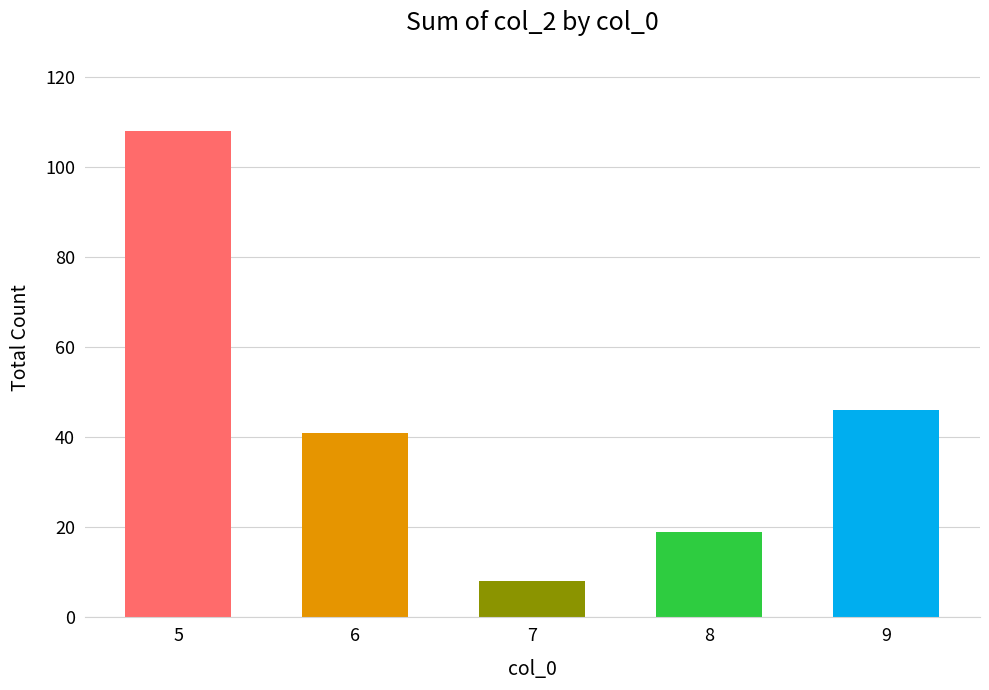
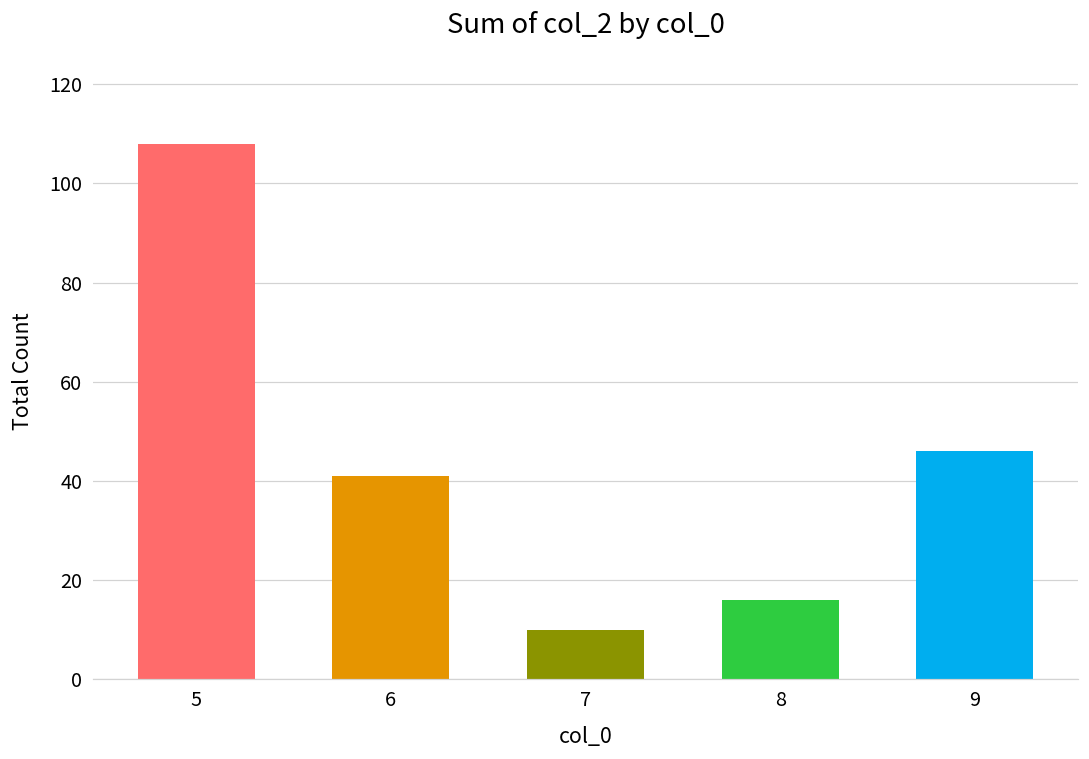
7: 8 -> 10
8: 19 -> 16
